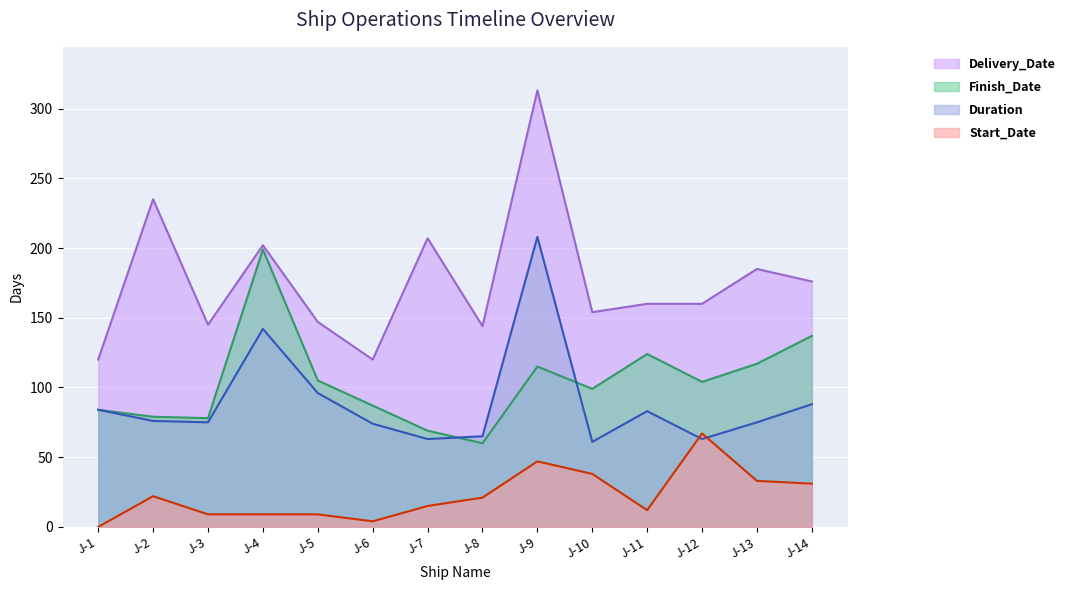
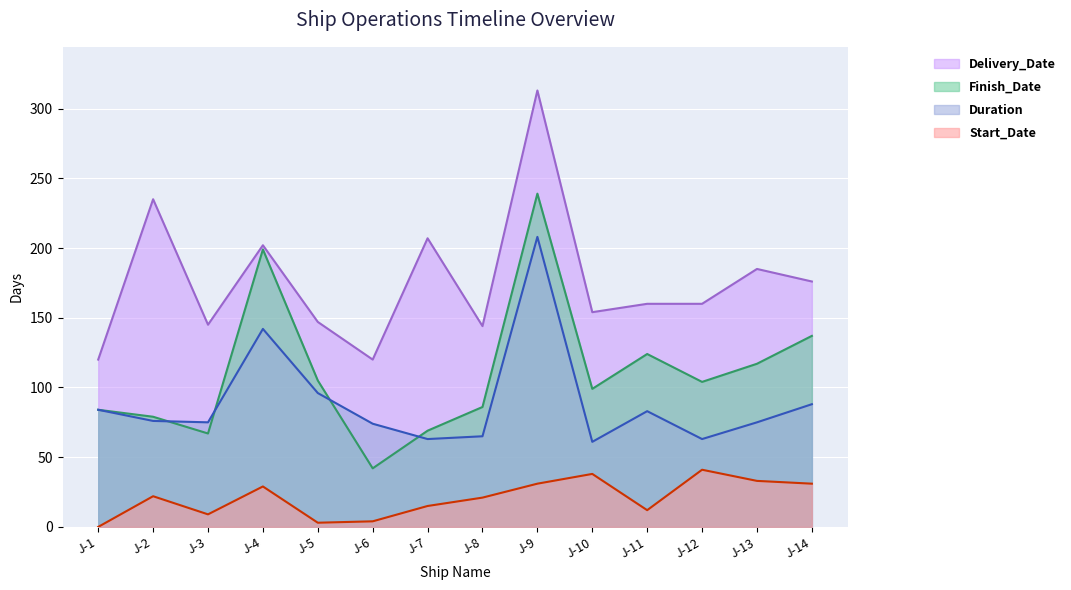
Finish_Date, J-3: 78 -> 67
Start_Date, J-4: 9 -> 29
Start_Date, J-5: 9 -> 3
Finish_Date, J-6: 87 -> 42
Finish_Date, J-8: 60 -> 86
Finish_Date, J-9: 115 -> 239
Start_Date, J-9: 47 -> 31
Start_Date, J-12: 67 -> 41
